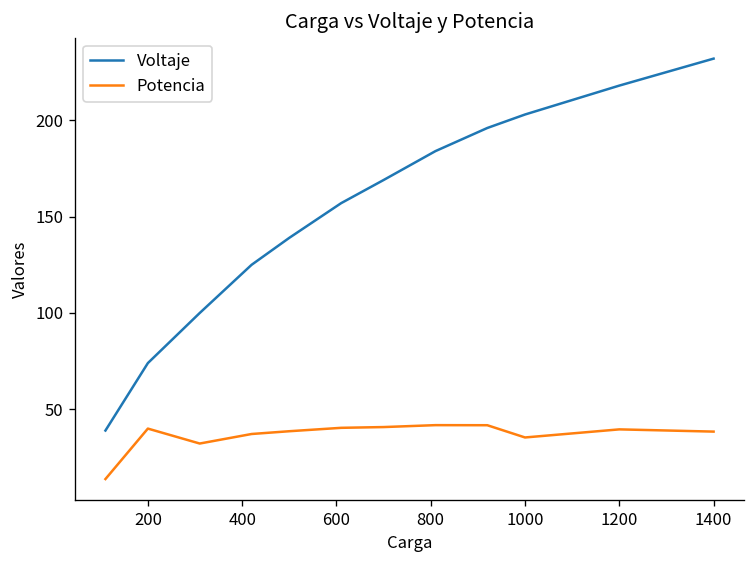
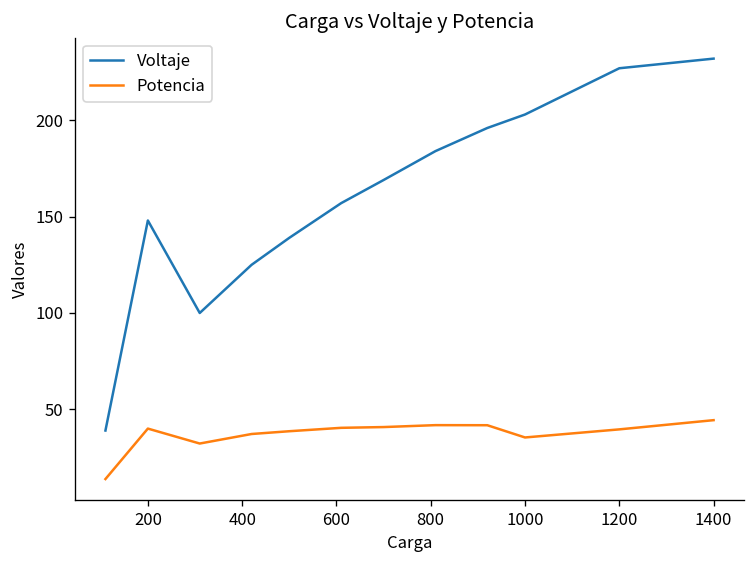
Voltaje, 200: 74 -> 148
Voltaje, 1200: 218 -> 227
Potencia, 1400: 38 -> 44
